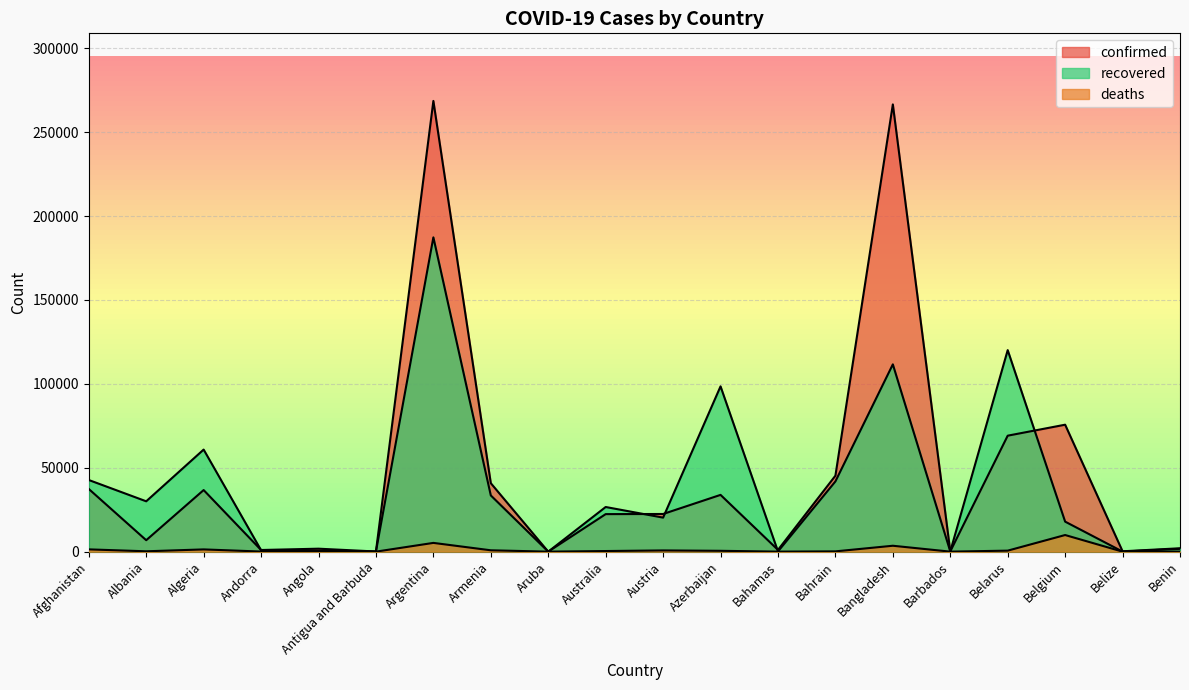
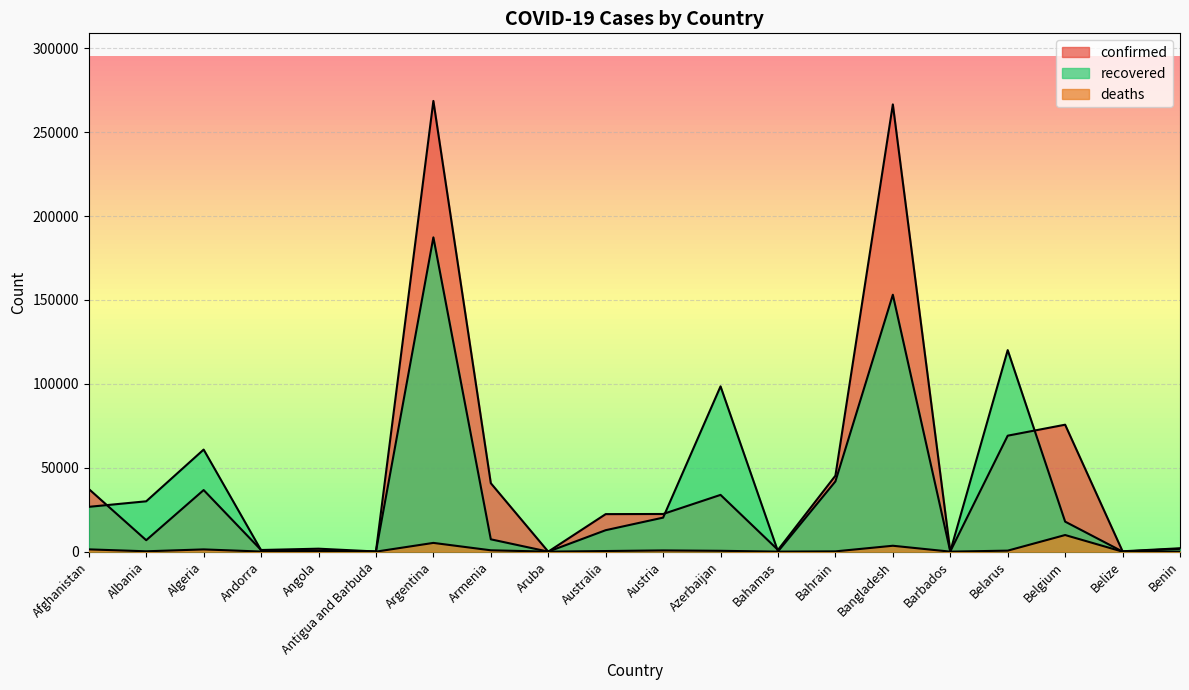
recovered, Afghanistan: 43000 -> 27000
recovered, Armenia: 33000 -> 7000
recovered, Australia: 27000 -> 13000
recovered, Bangladesh: 112000 -> 153000
